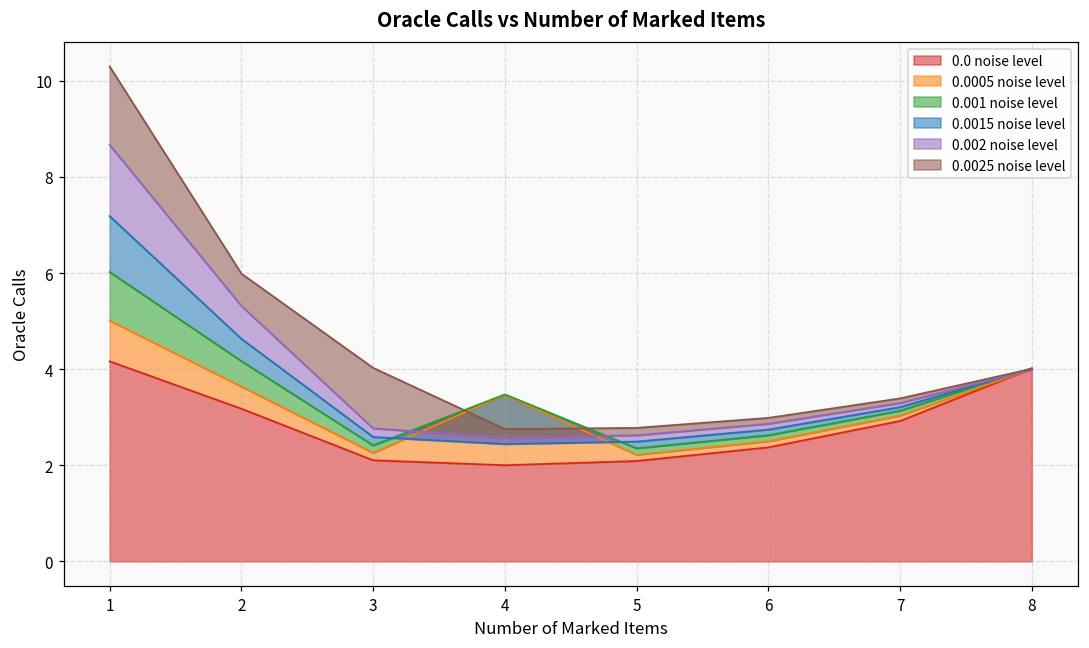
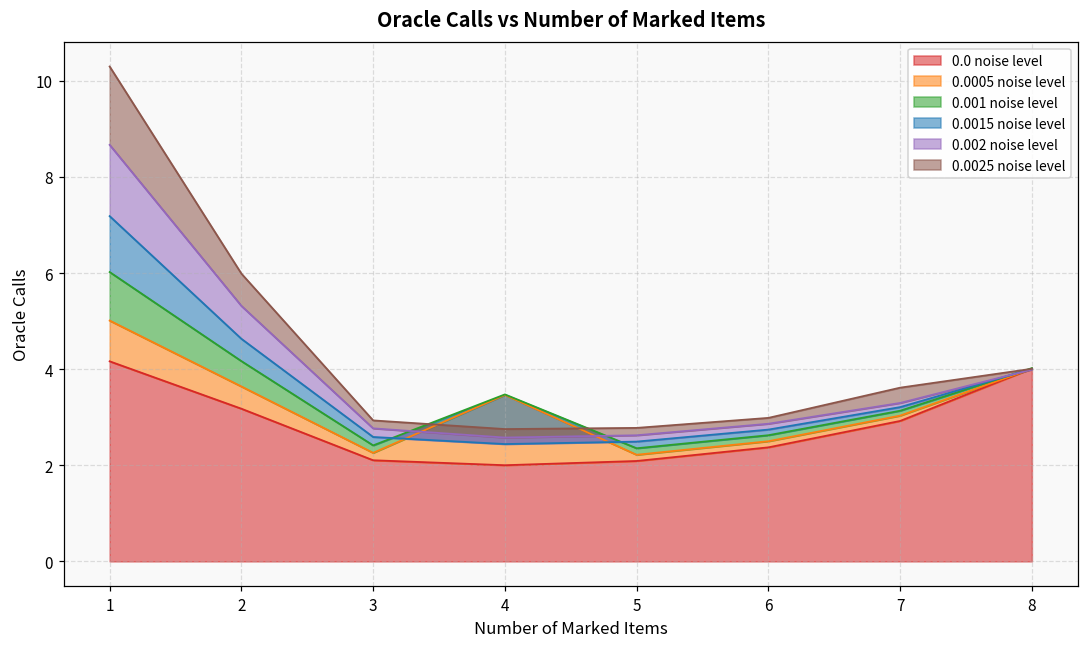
0.0025 noise level, 3: 4.0 -> 2.9
0.0025 noise level, 7: 3.4 -> 3.6
